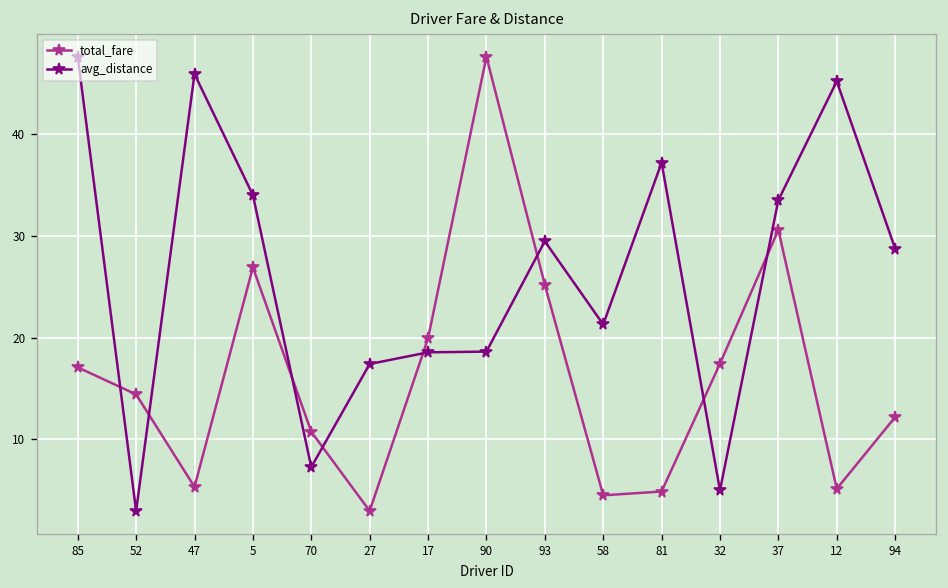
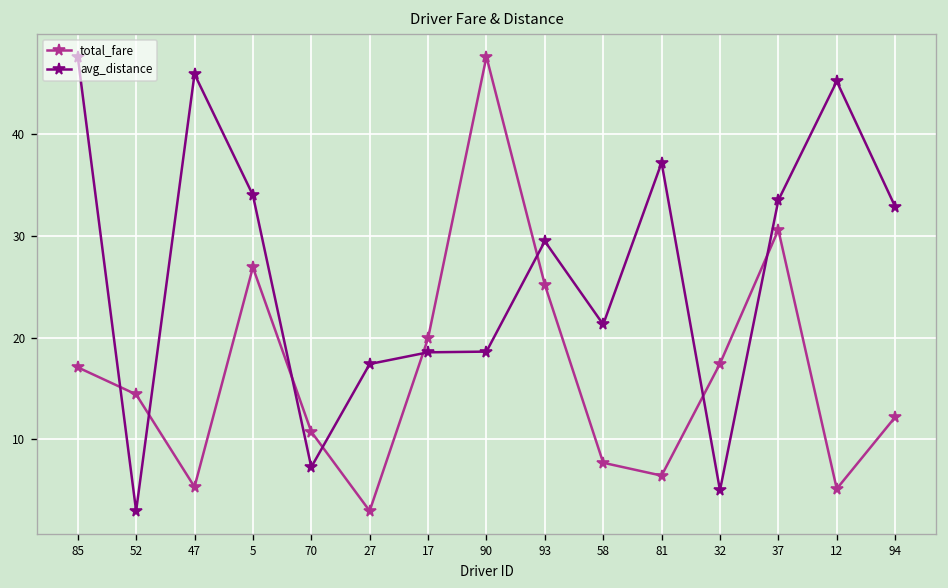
total_fare, 58: 4 -> 8
total_fare, 81: 5 -> 6
avg_distance, 94: 29 -> 33
